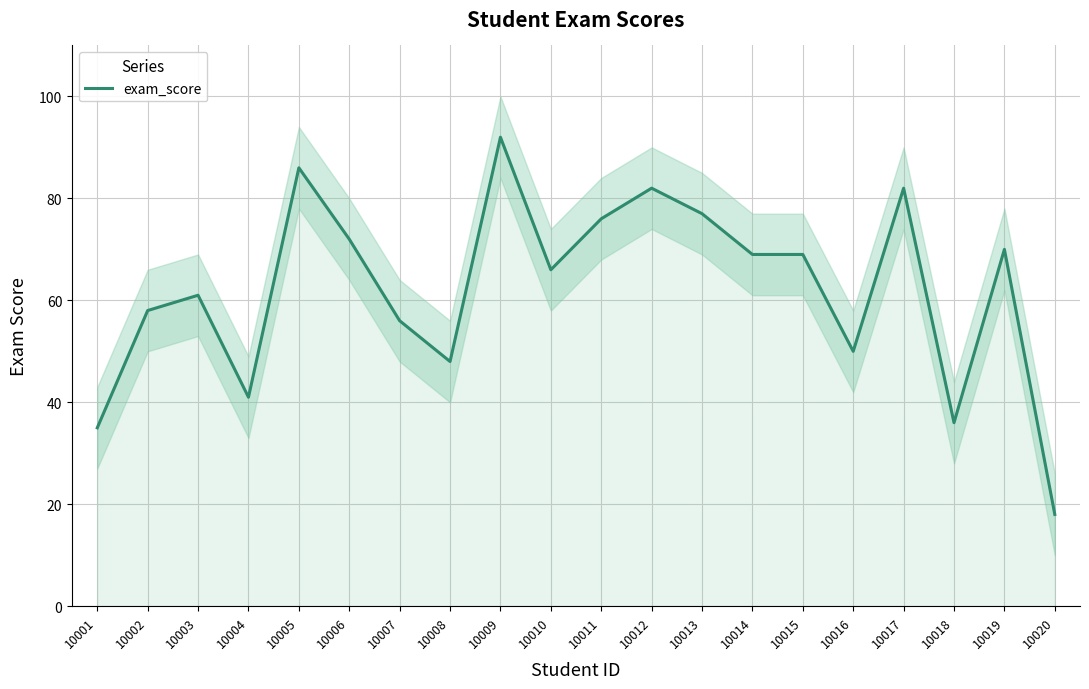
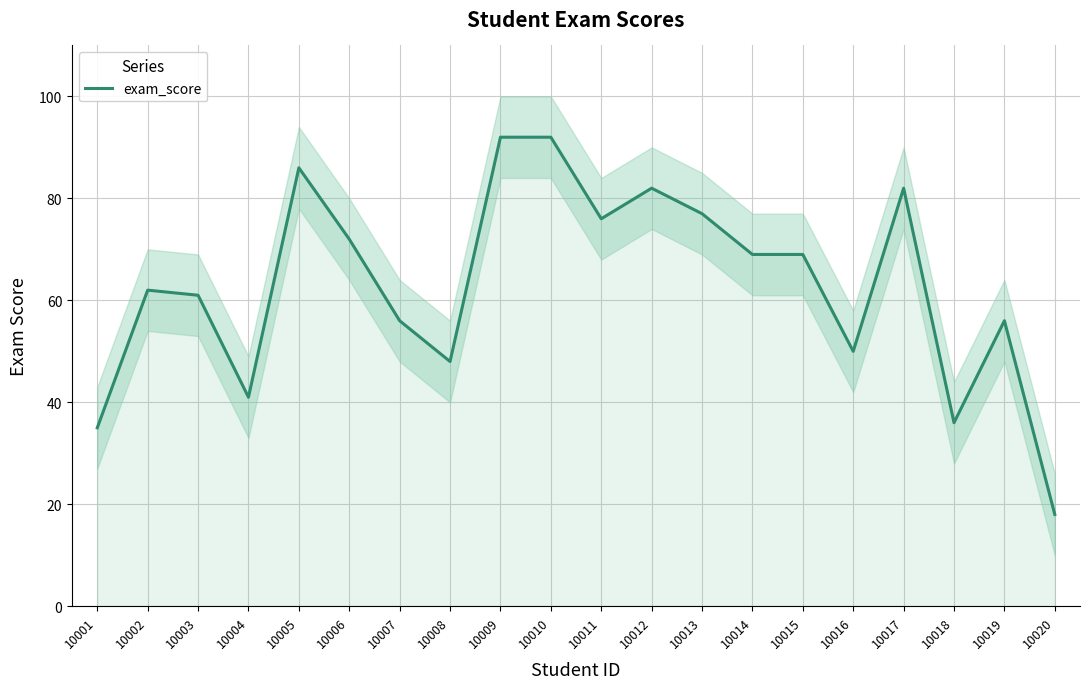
exam_score, 10002: 58 -> 62
exam_score, 10010: 66 -> 92
exam_score, 10019: 70 -> 56
